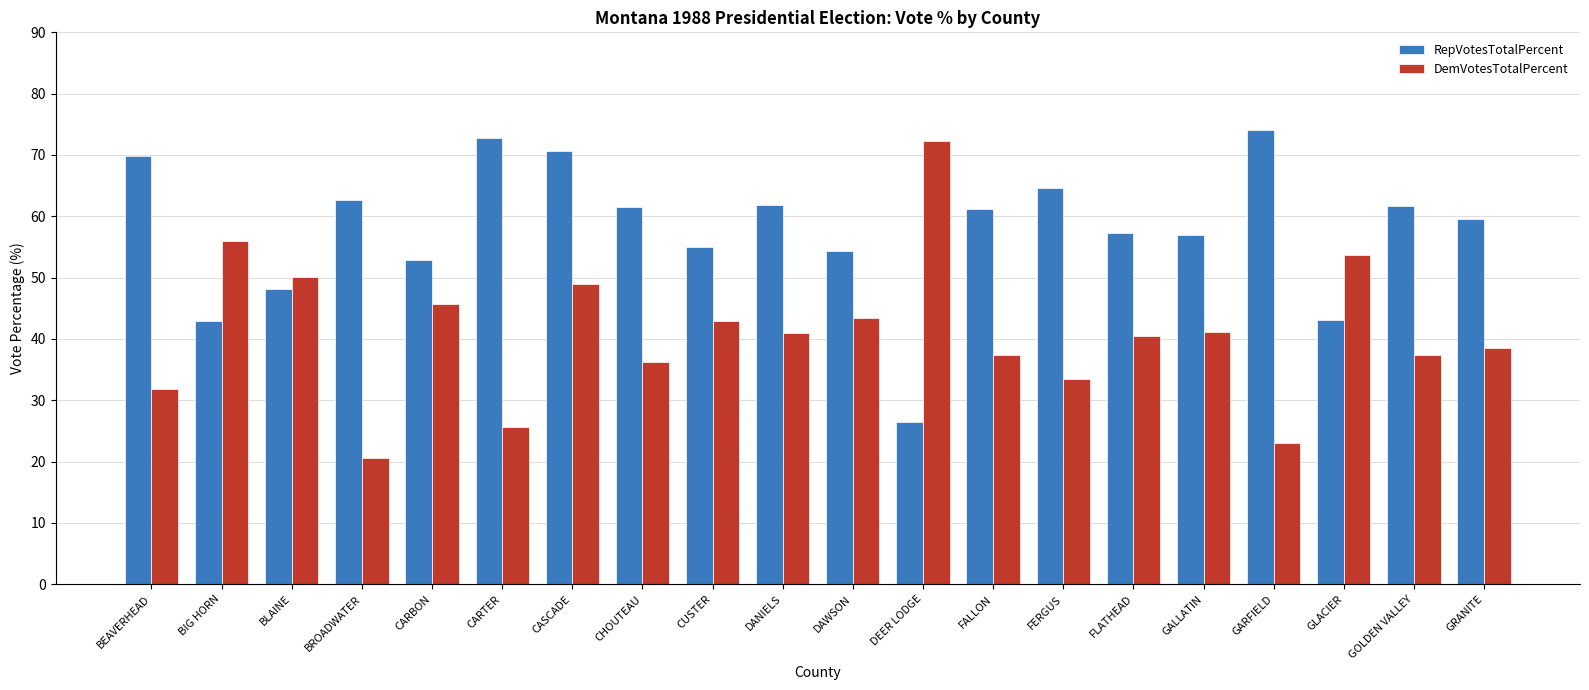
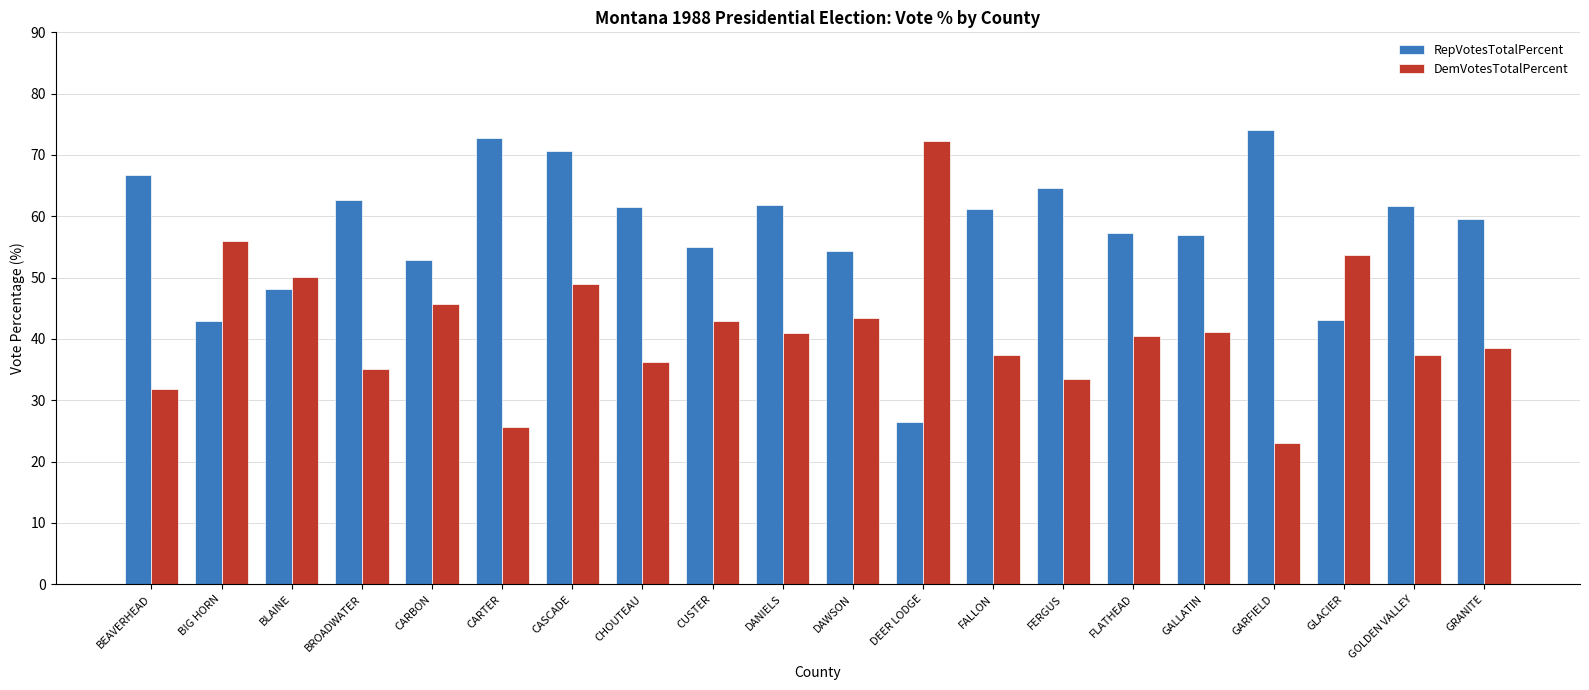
RepVotesTotalPercent, BEAVERHEAD: 70 -> 67
DemVotesTotalPercent, BROADWATER: 21 -> 35
